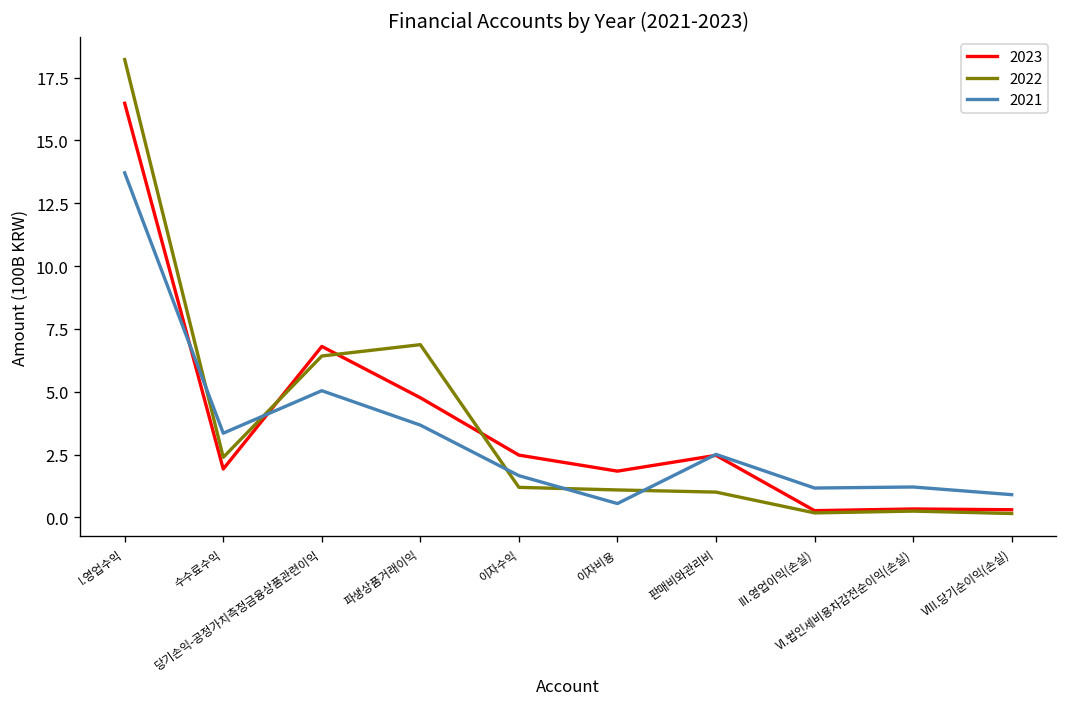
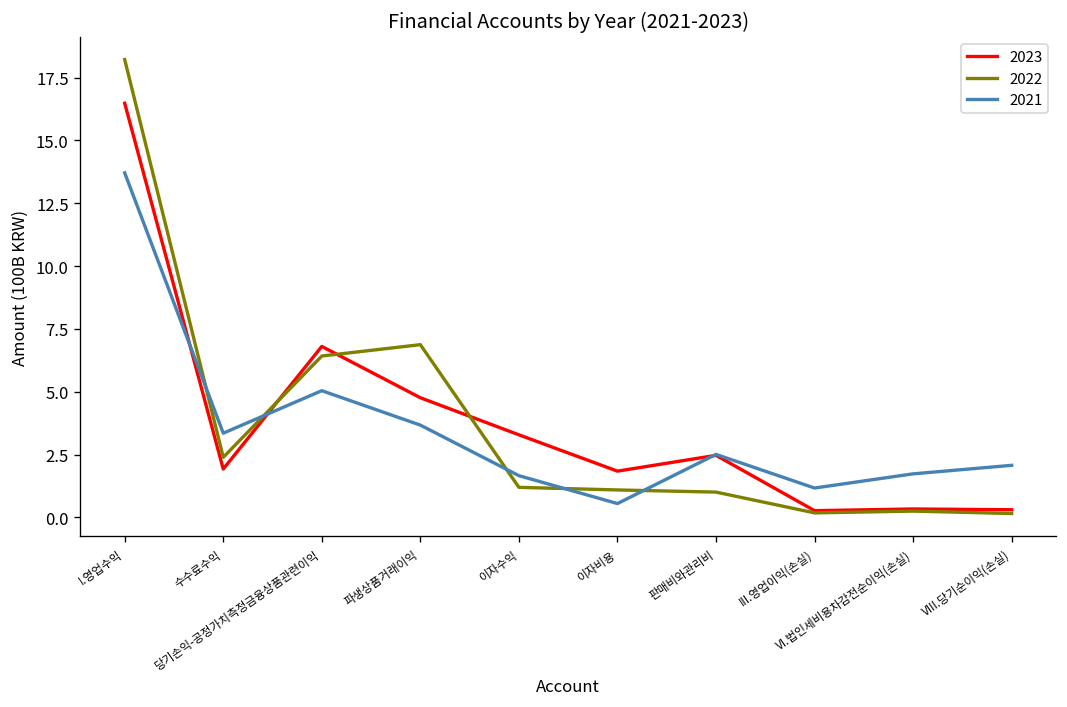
2023, 이자수익: 2.5 -> 3.3
2021, VI.법인세비용차감전순이익(손실): 1.2 -> 1.7
2021, VIII.당기순이익(손실): 0.9 -> 2.1
